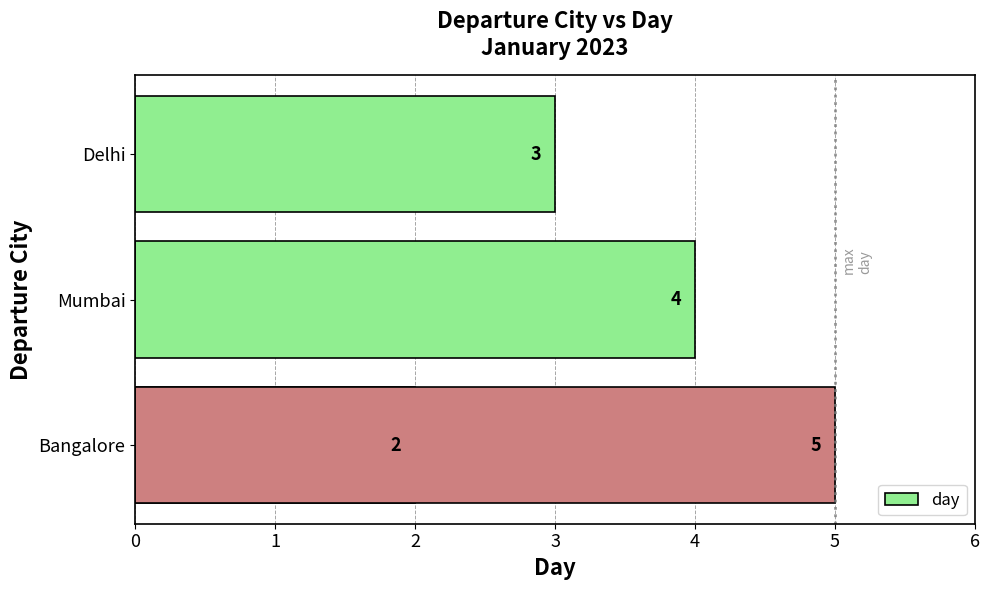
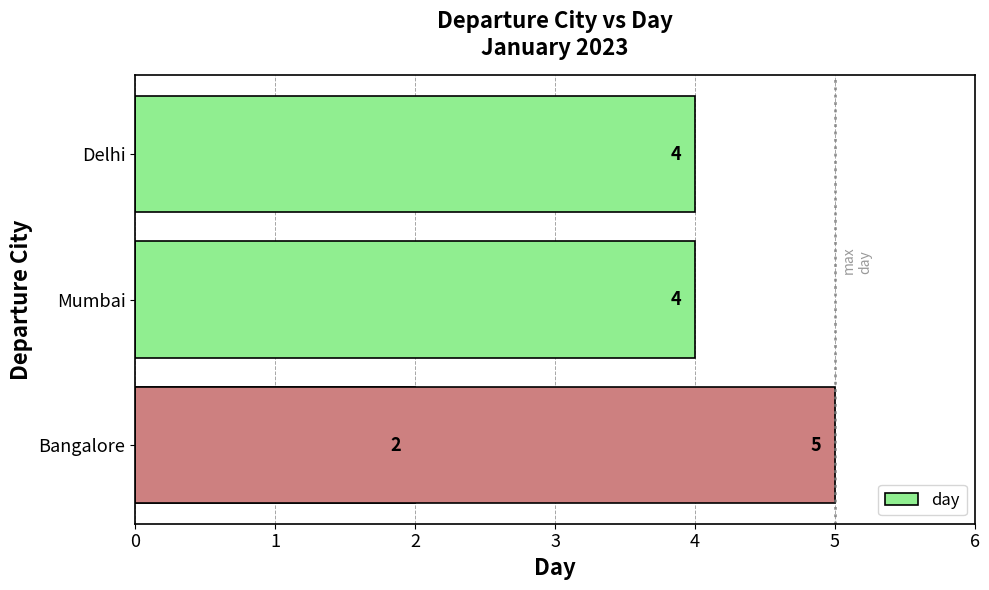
Delhi: 3 -> 4
